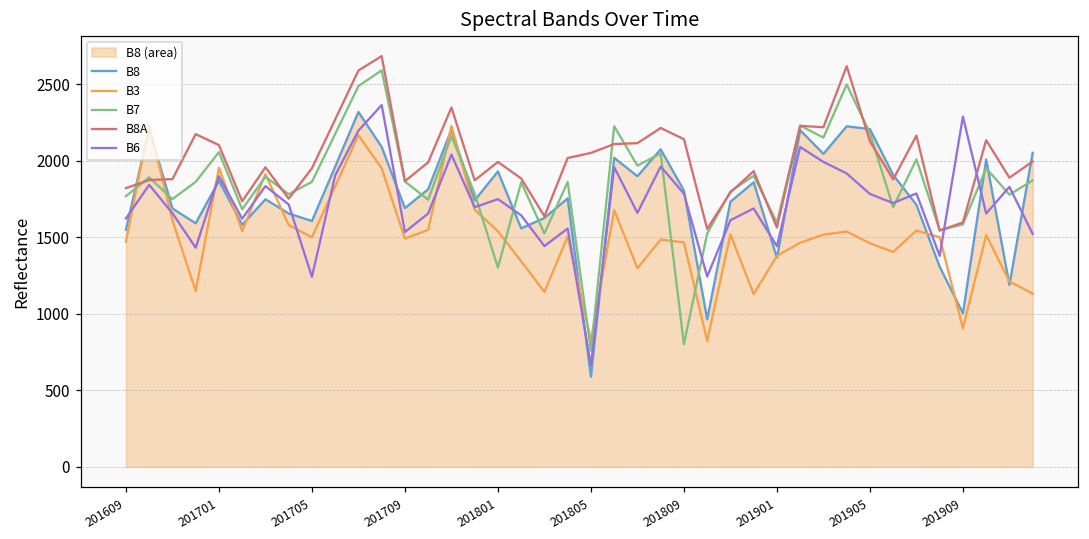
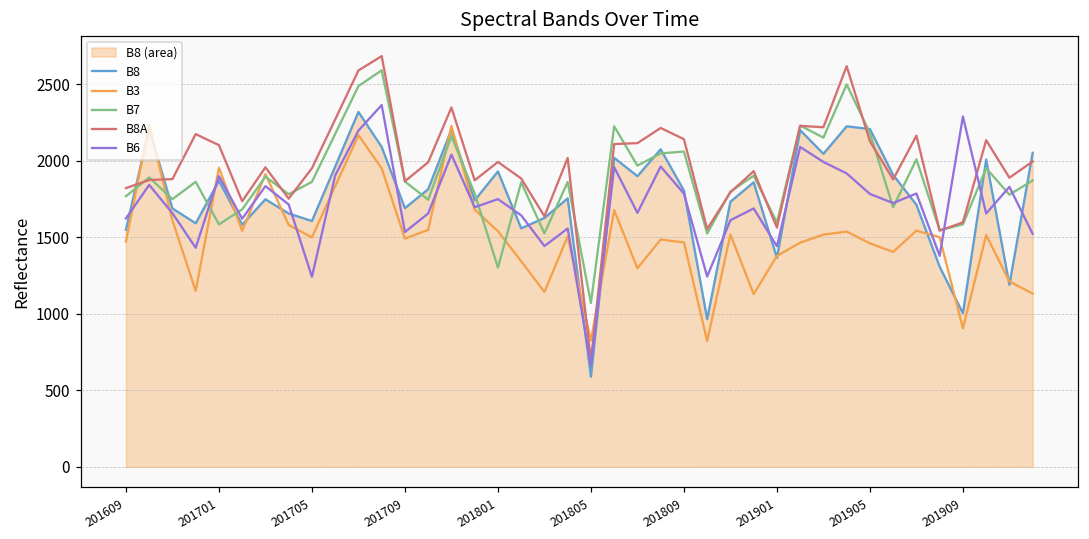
B7, 201701: 2060 -> 1590
B7, 201805: 760 -> 1070
B8A, 201805: 2050 -> 700
B7, 201809: 800 -> 2060
